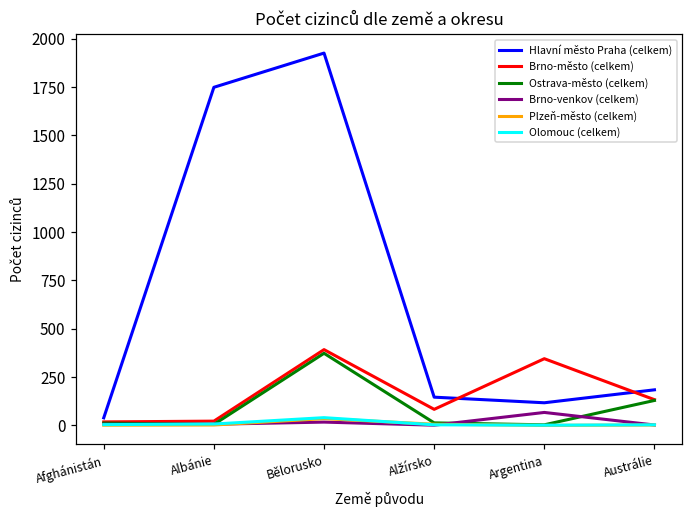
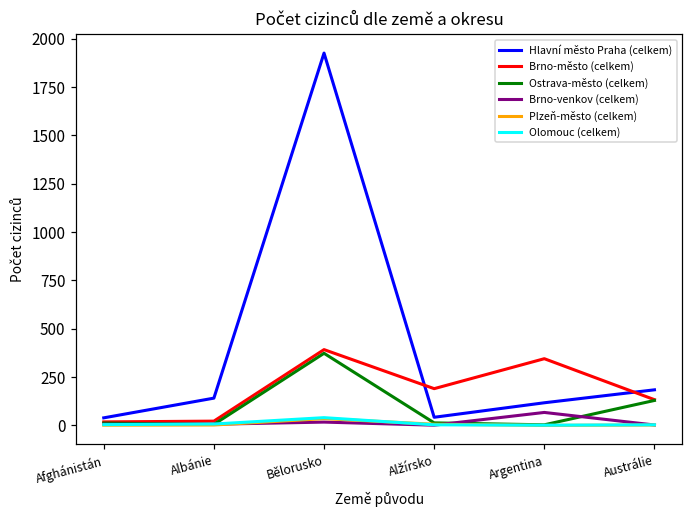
Hlavní město Praha (celkem), Albánie: 1750 -> 140
Hlavní město Praha (celkem), Alžírsko: 150 -> 40
Brno-město (celkem), Alžírsko: 80 -> 190
